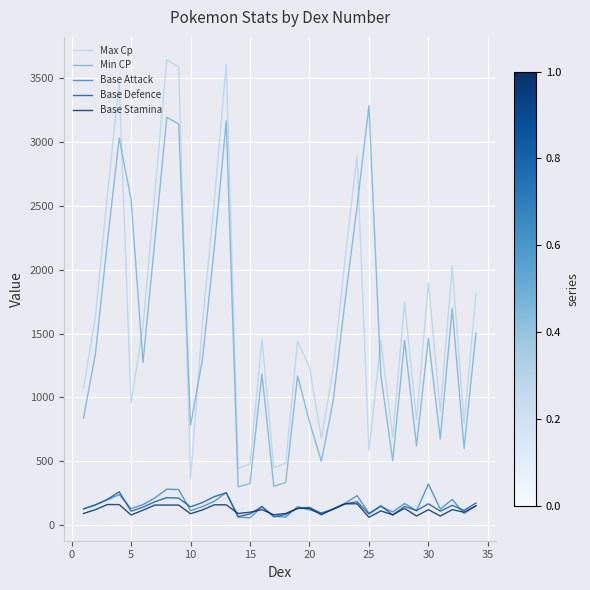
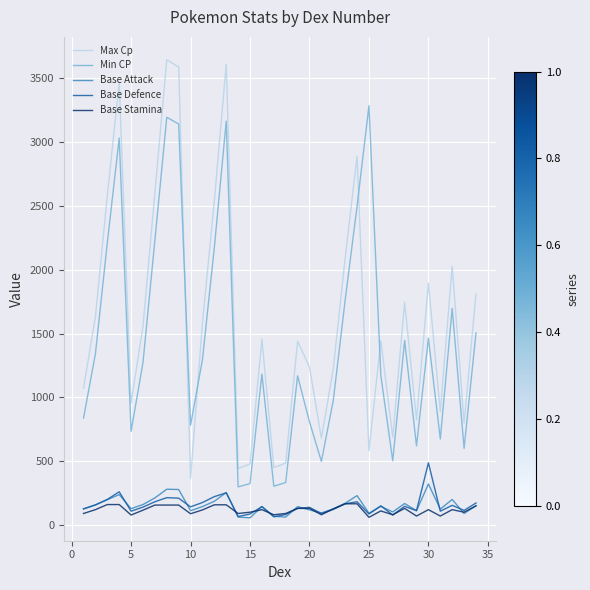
Min CP, 5: 2550 -> 730
Base Defence, 30: 170 -> 490
